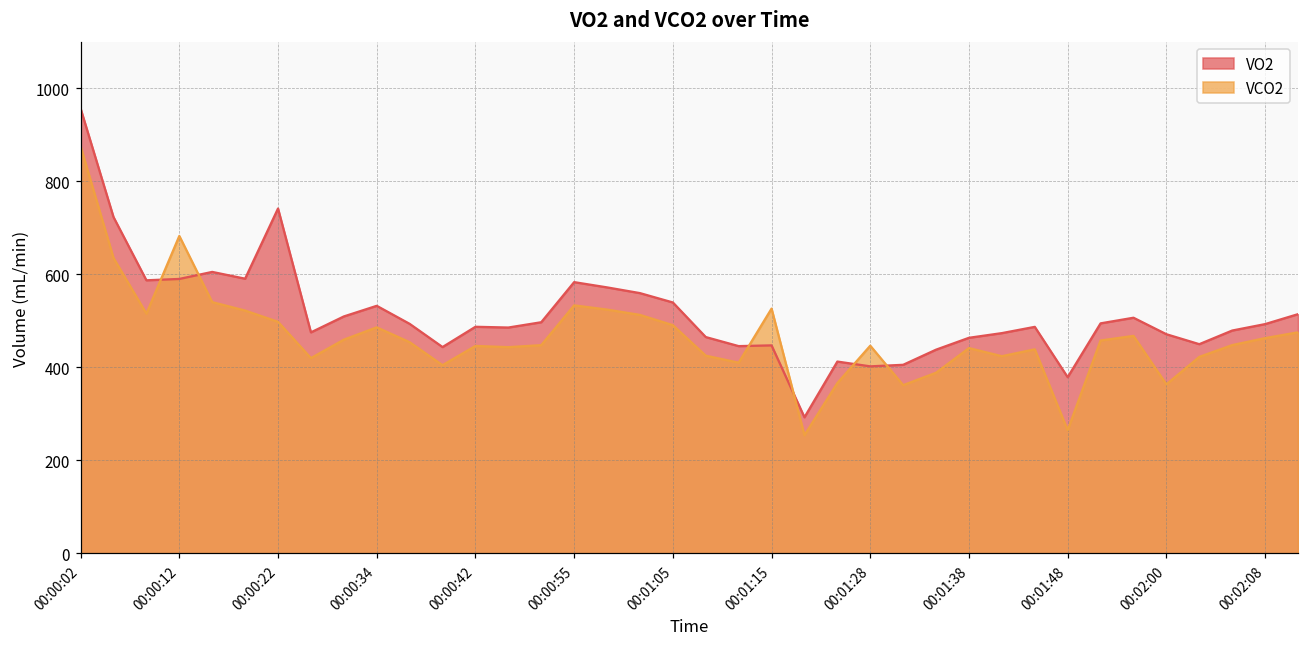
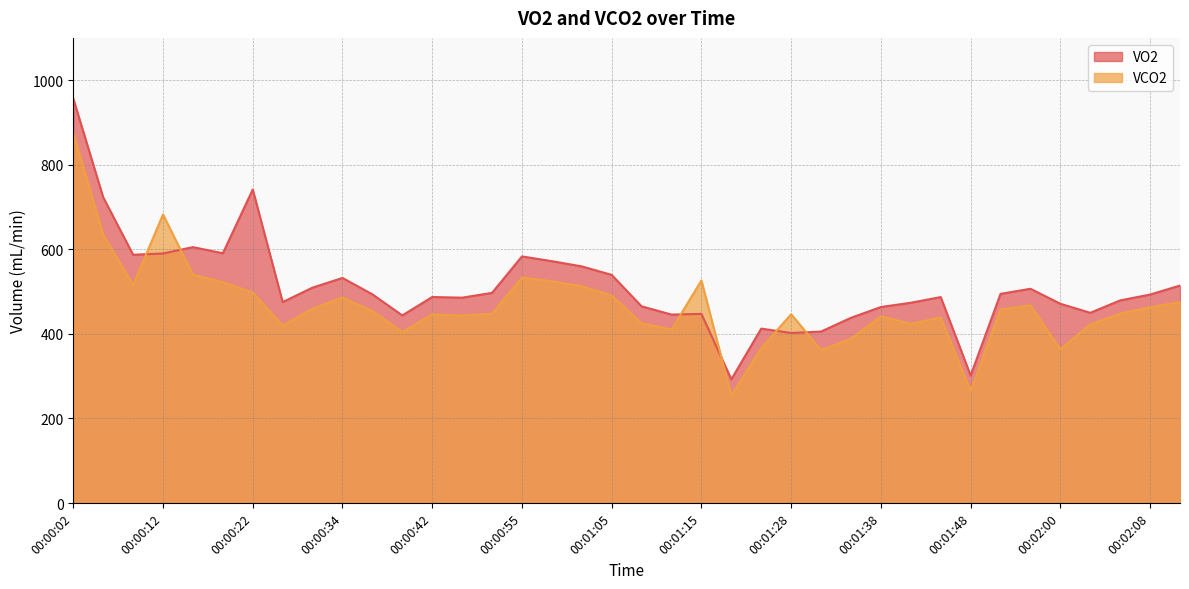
VO2, 00:01:48: 380 -> 300
